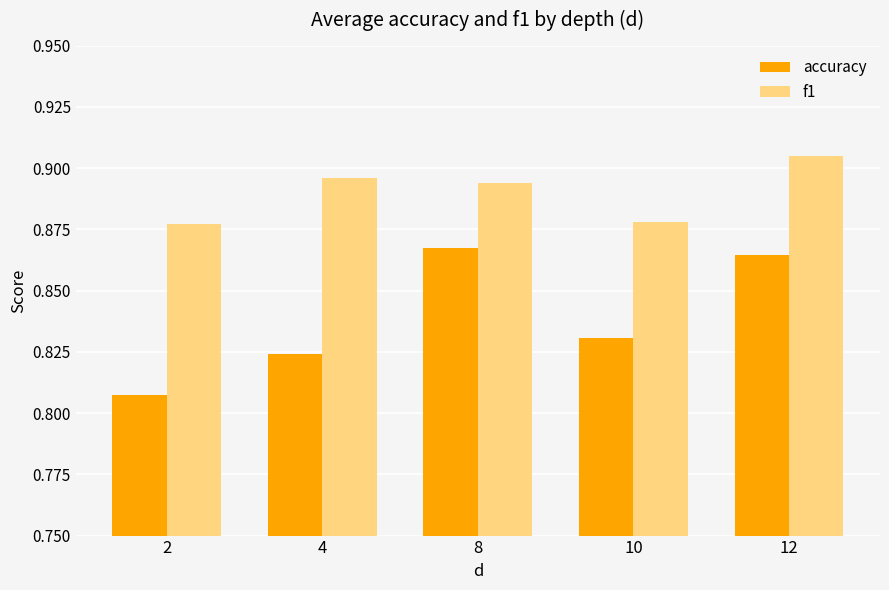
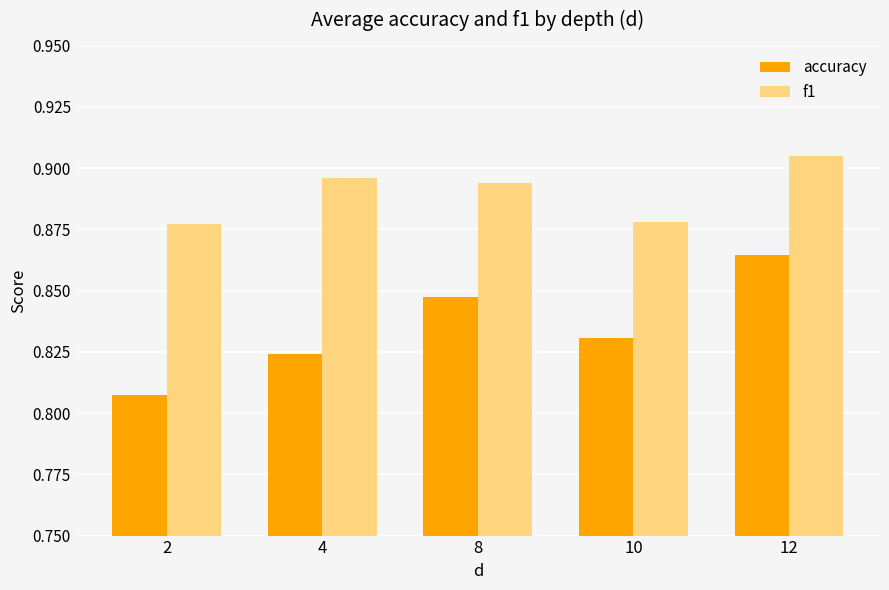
accuracy, 8: 0.867 -> 0.847
